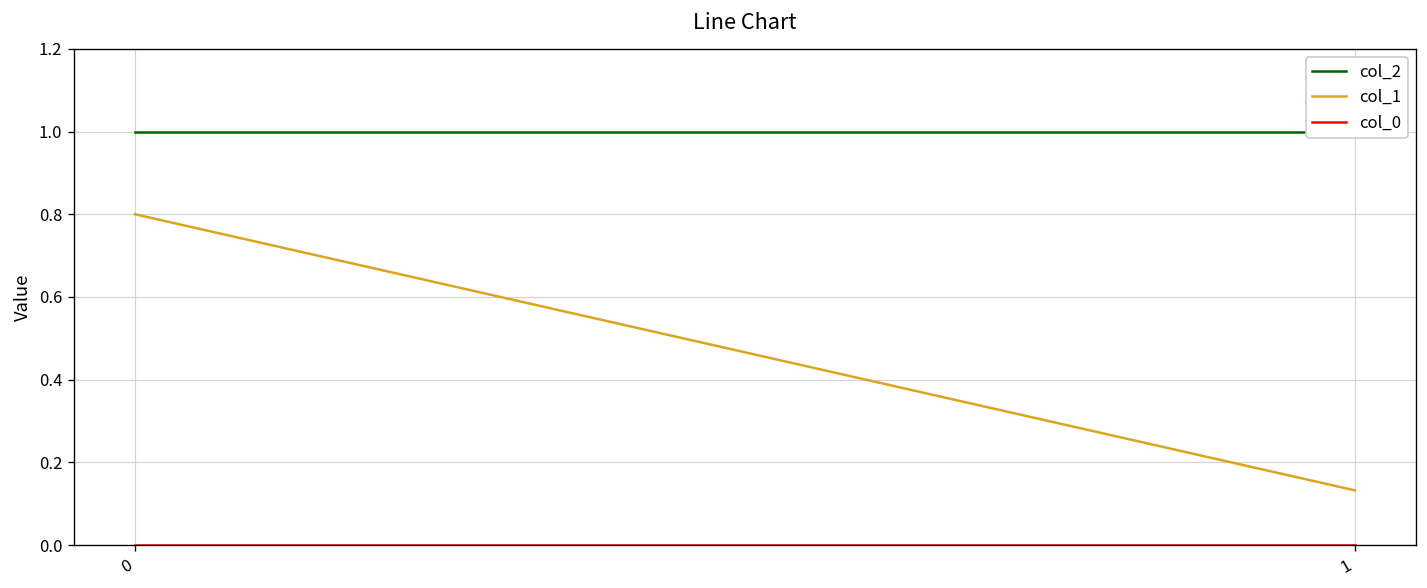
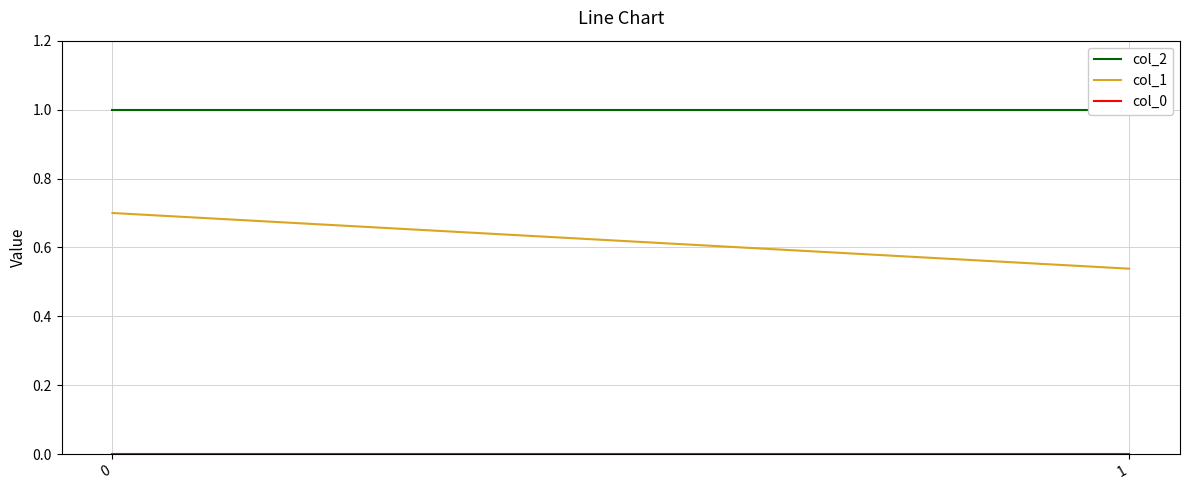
col_1, 0: 0.8 -> 0.7
col_1, 1: 0.13 -> 0.54
